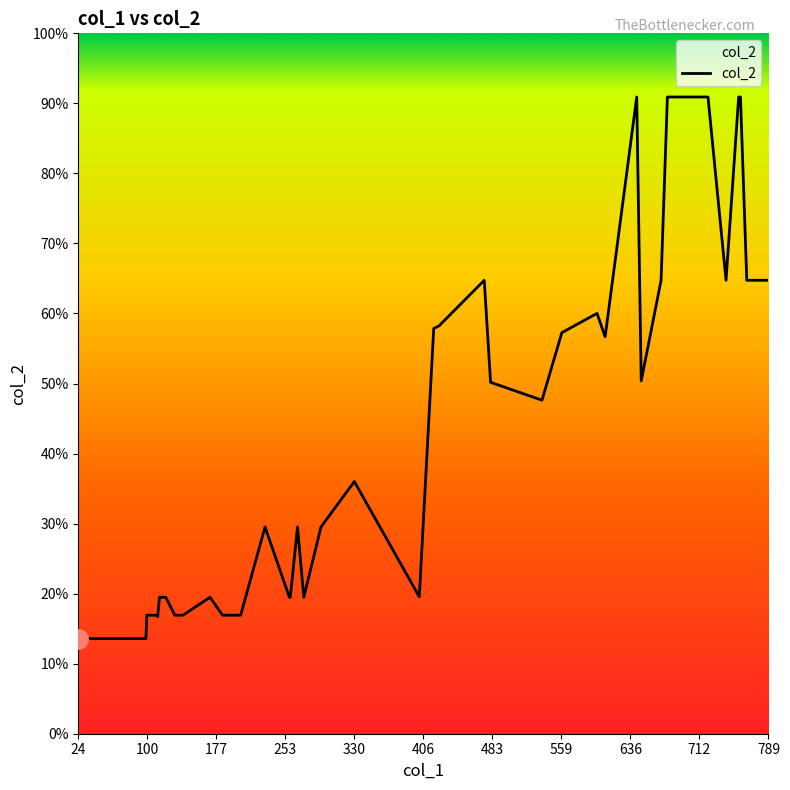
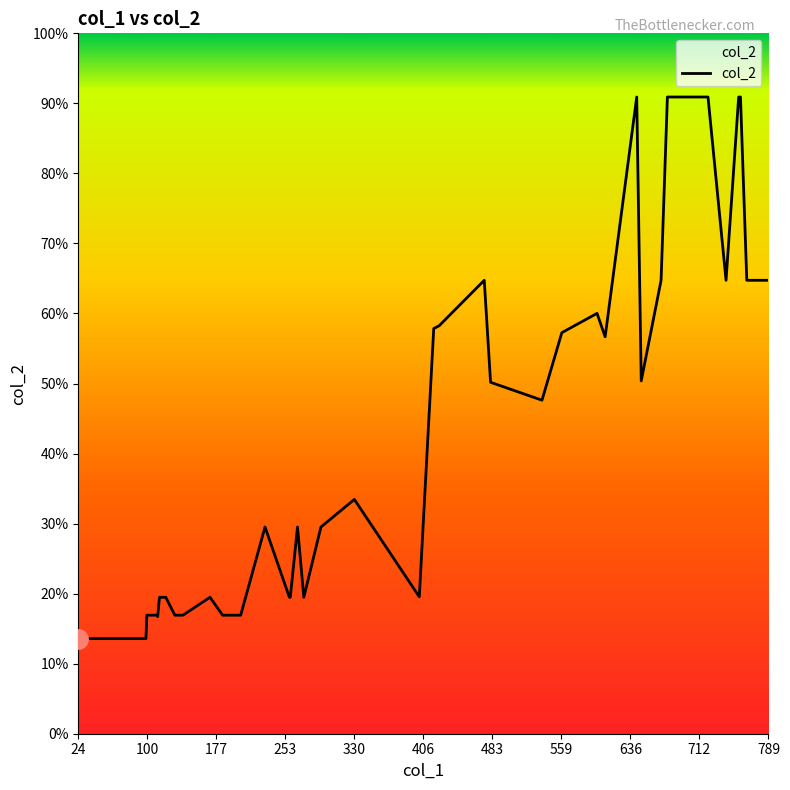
col_2, 330: 36% -> 33%
